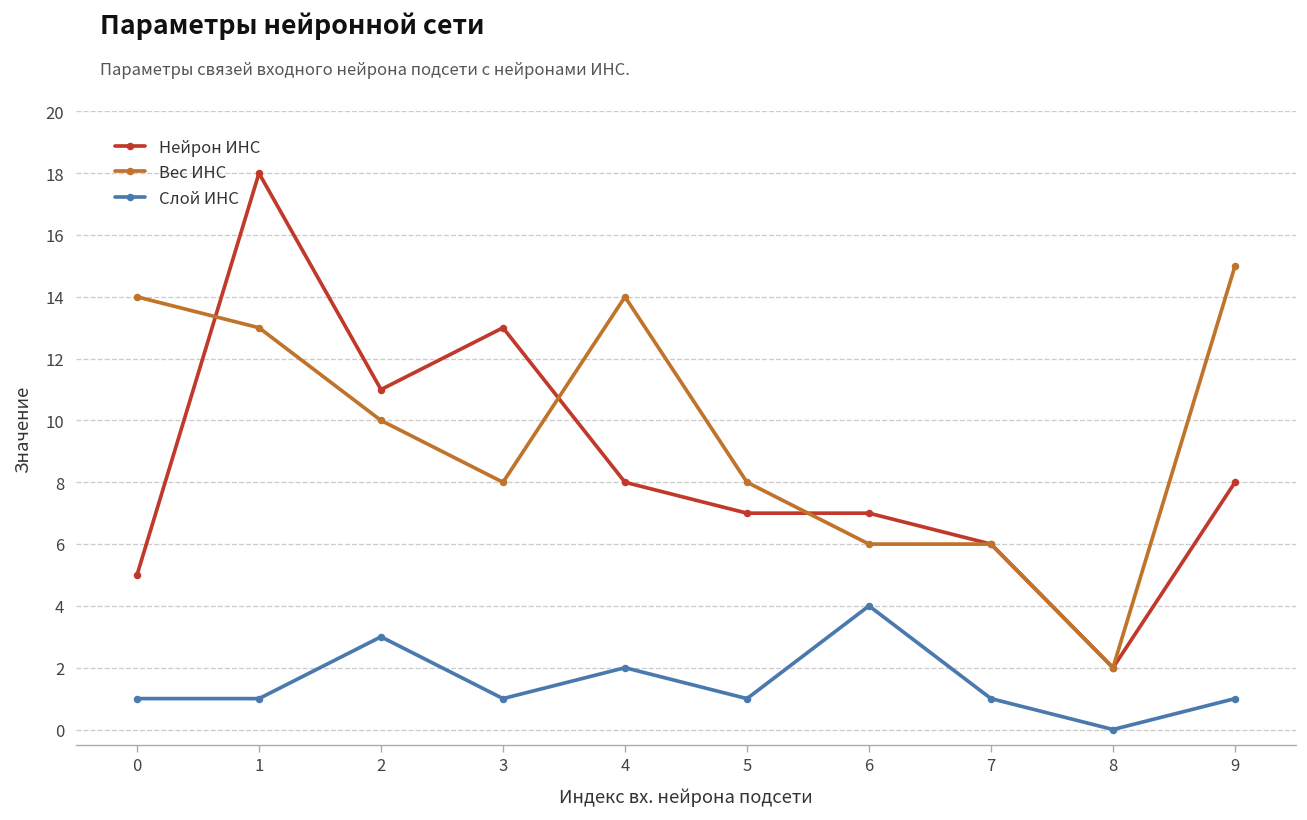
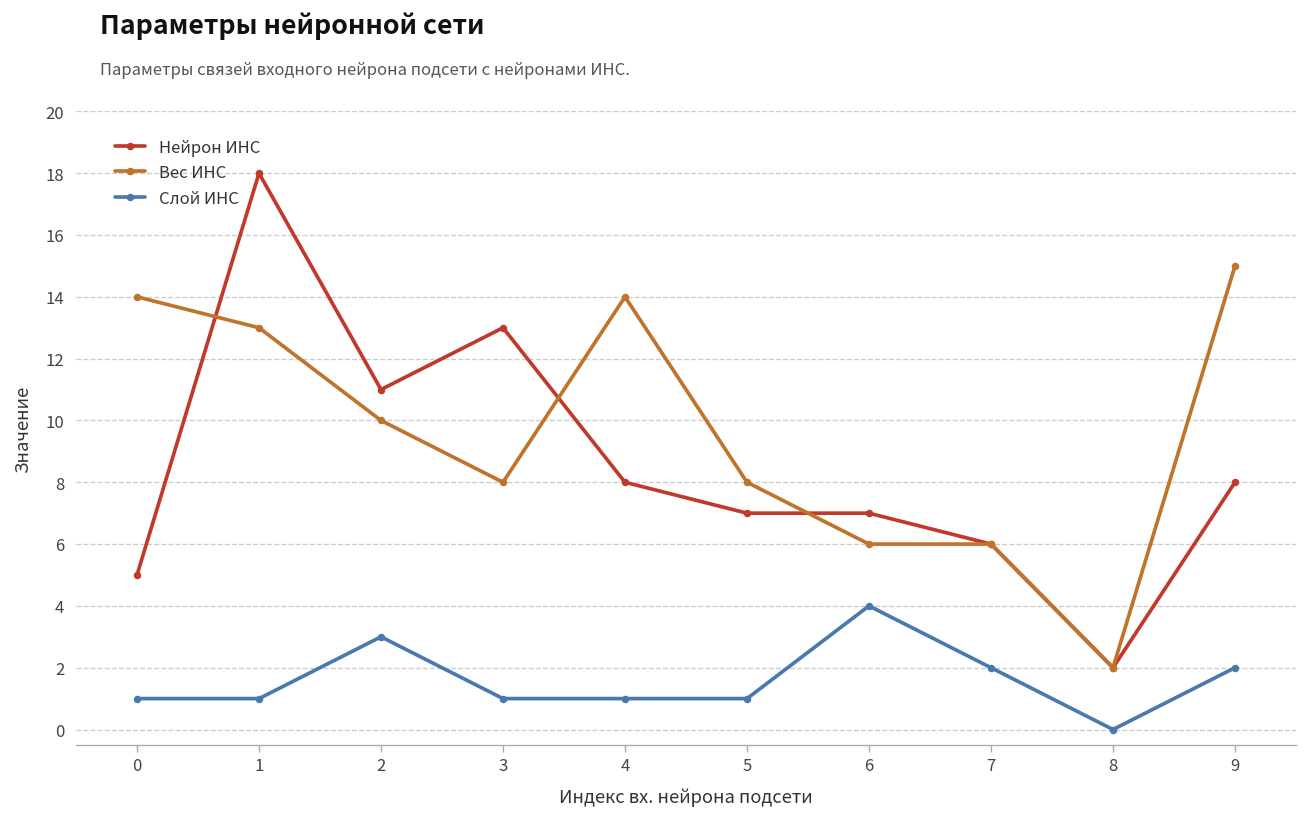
Слой ИНС, 4: 2 -> 1
Слой ИНС, 7: 1 -> 2
Слой ИНС, 9: 1 -> 2
